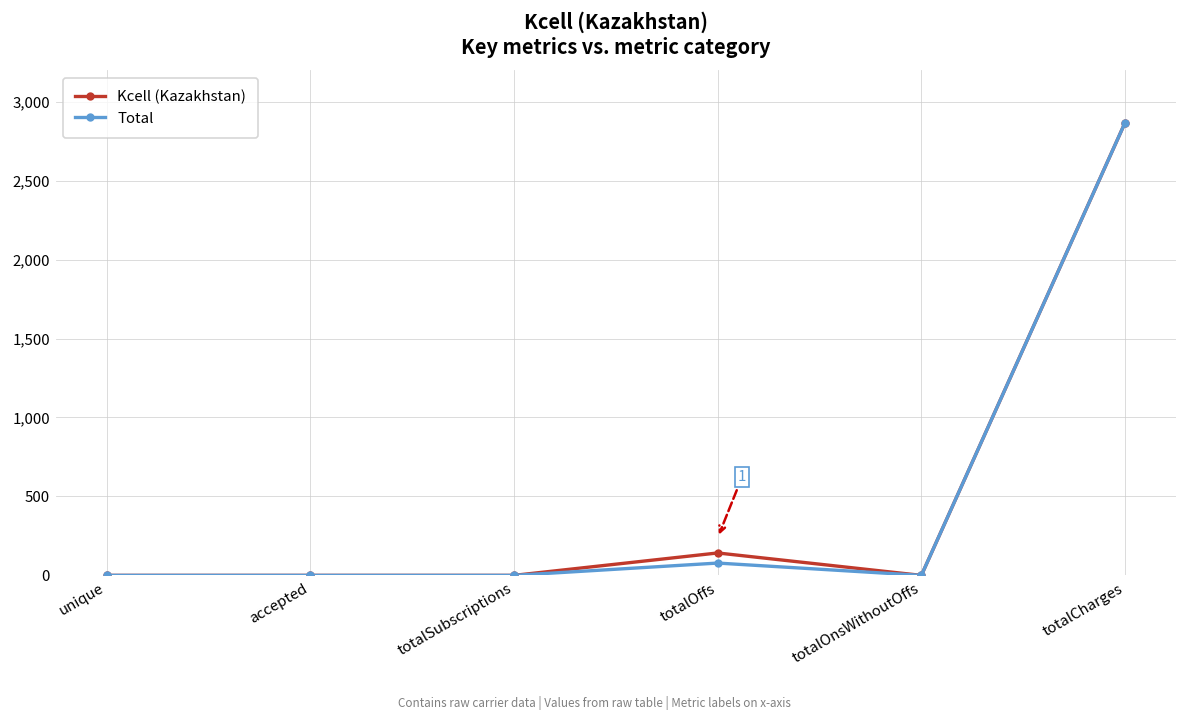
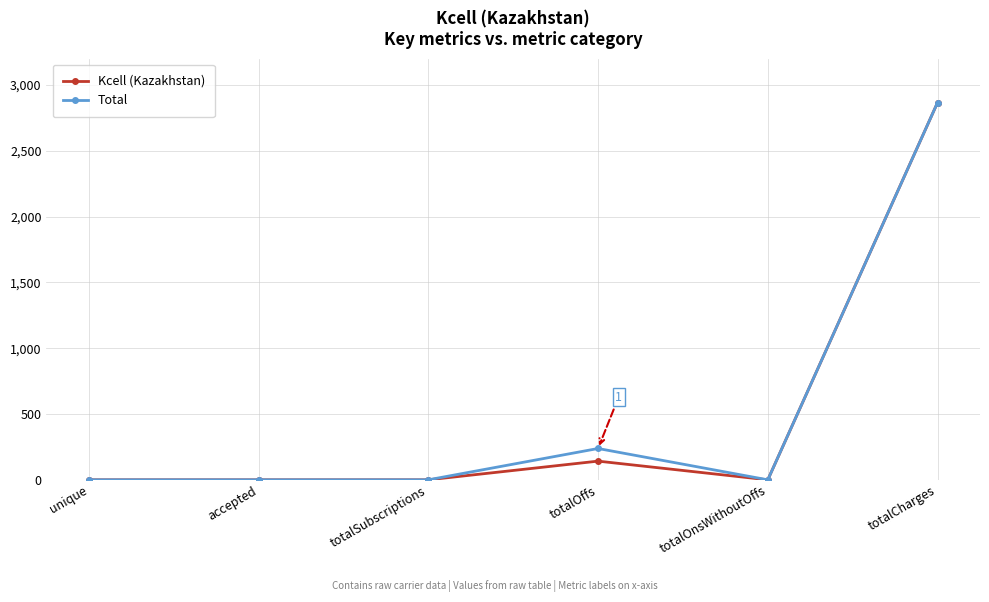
Total, totalOffs: 80 -> 240
